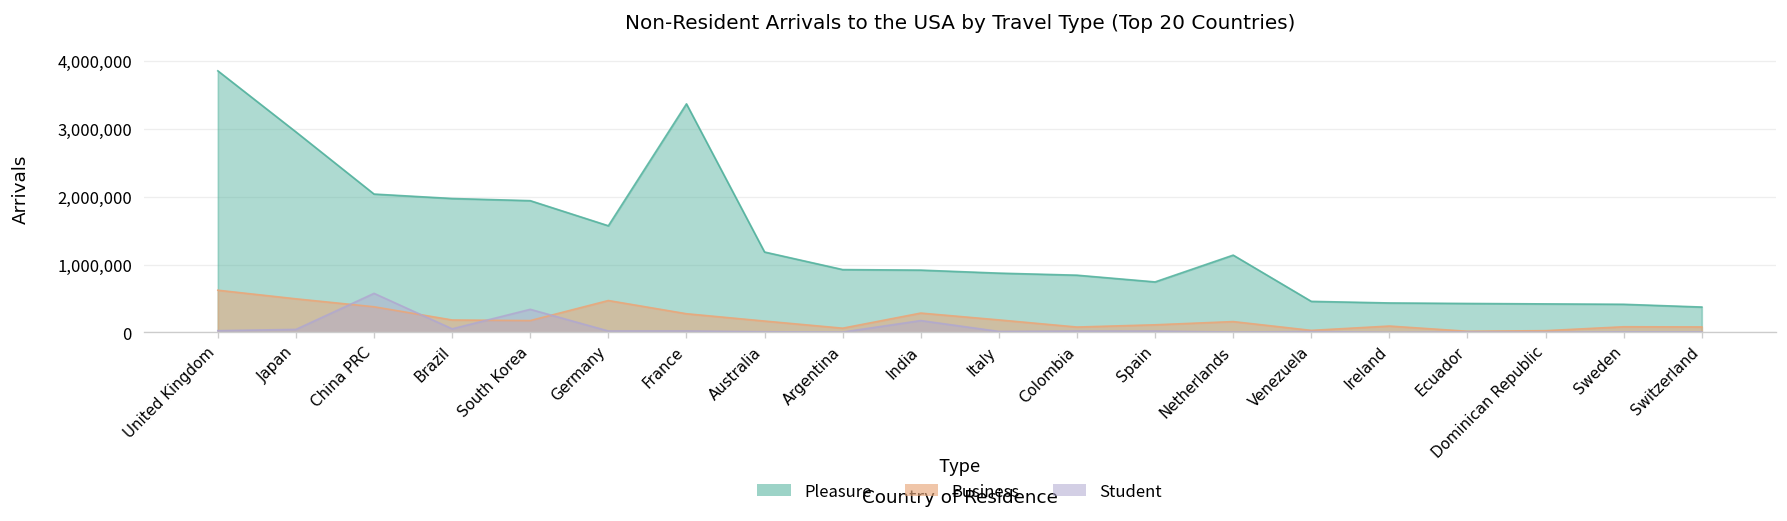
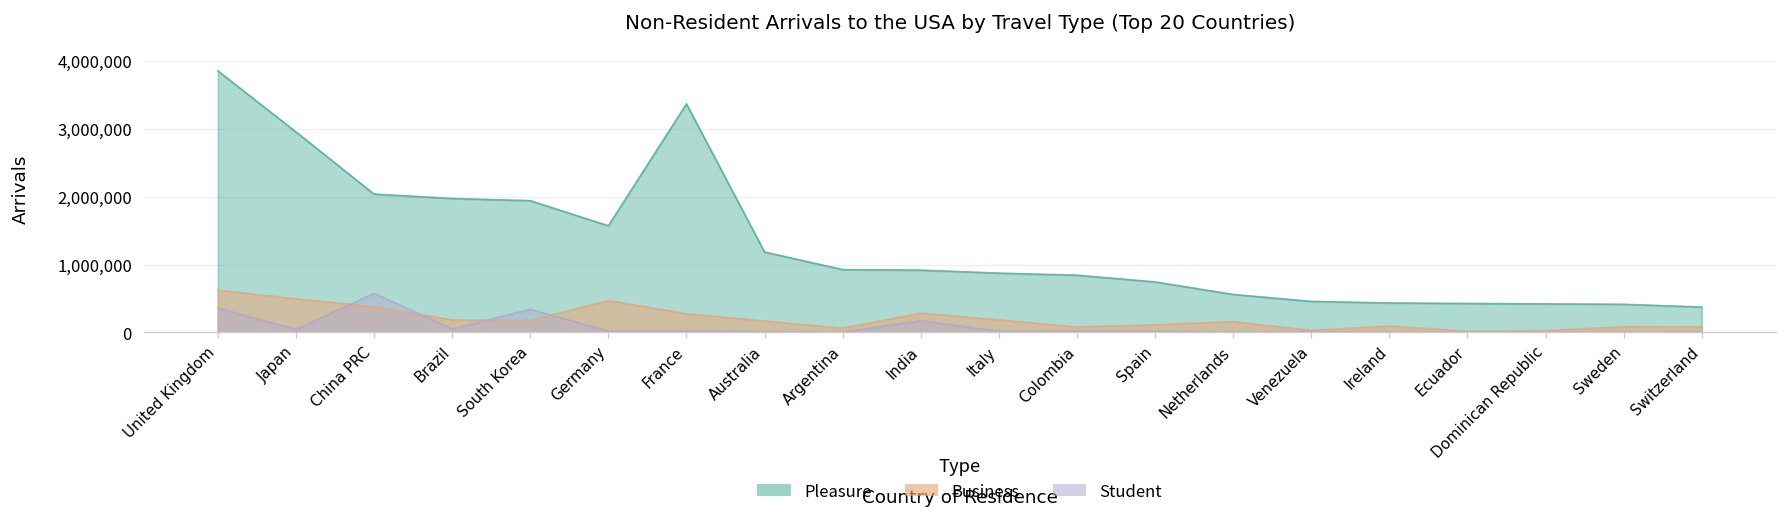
Student, United Kingdom: 0 -> 400,000
Pleasure, Netherlands: 1,100,000 -> 600,000
